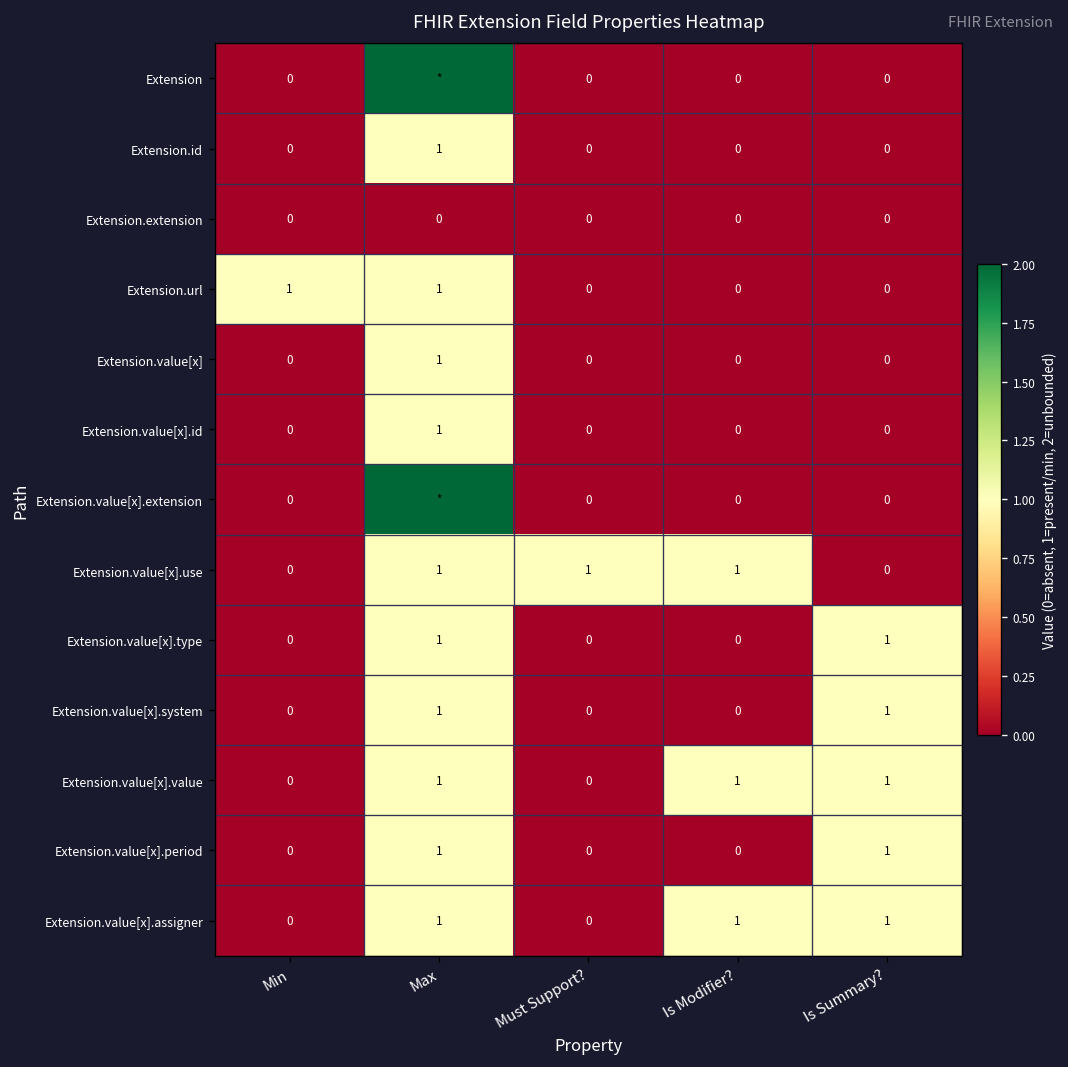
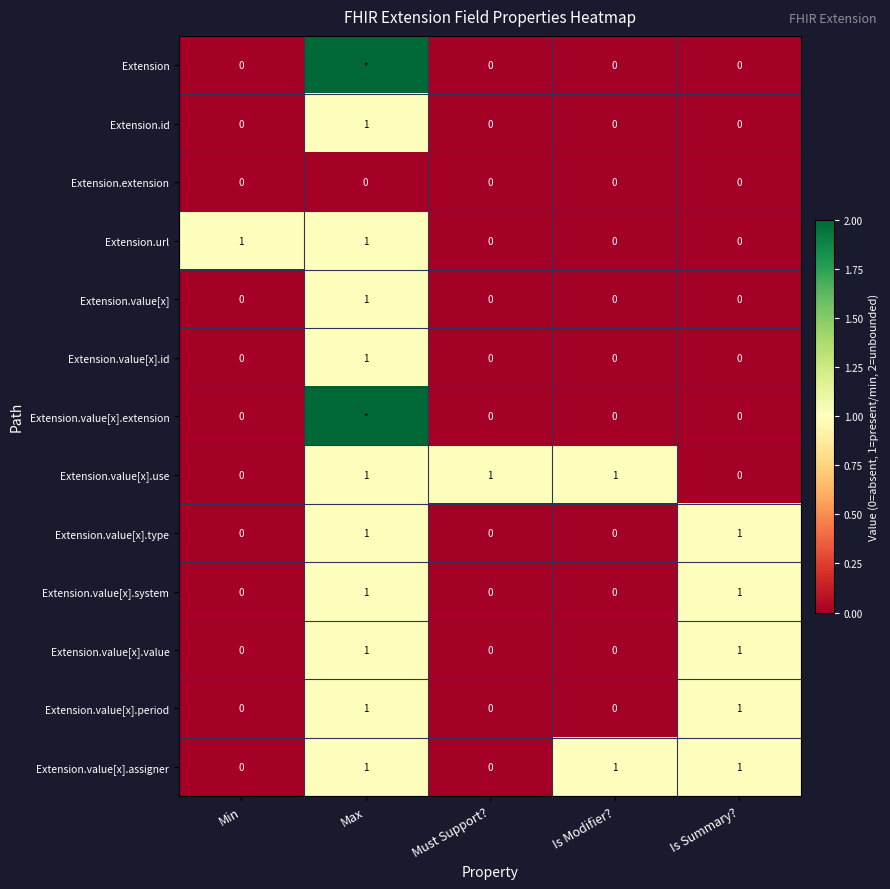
Extension.value[x].value, Is Modifier?: 1 -> 0
